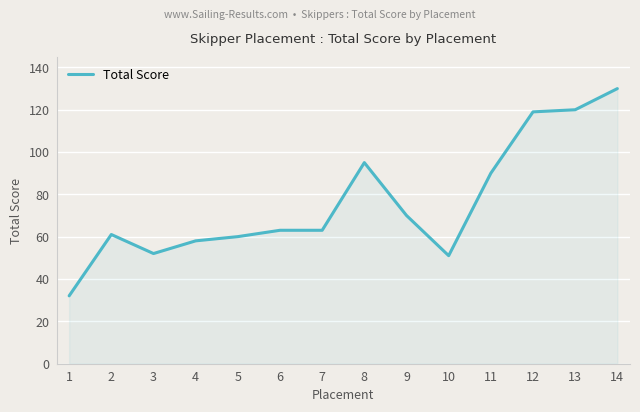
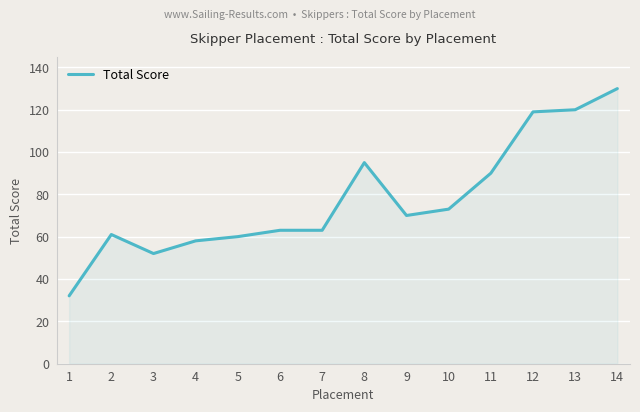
10: 51 -> 73
